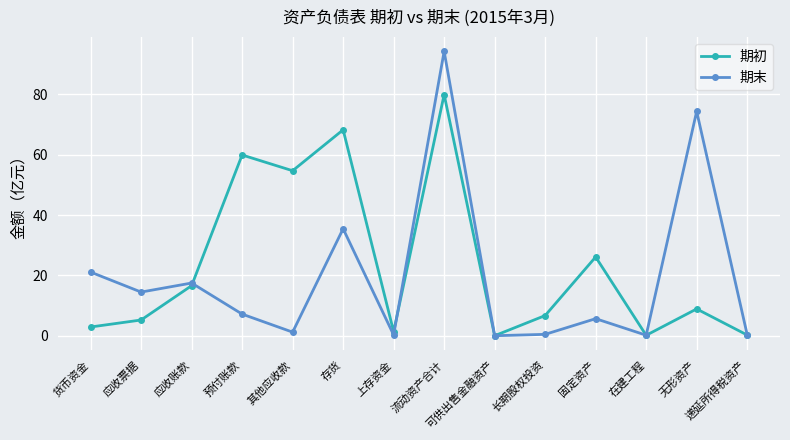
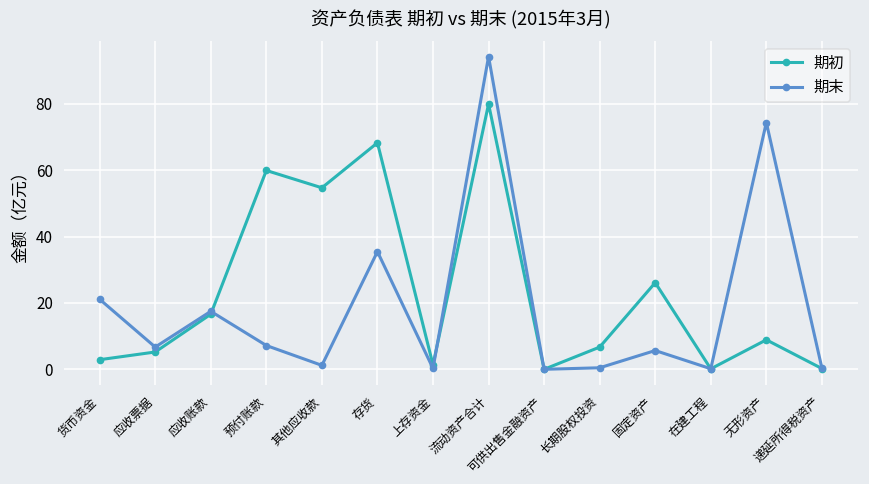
期末, 应收票据: 14 -> 7
